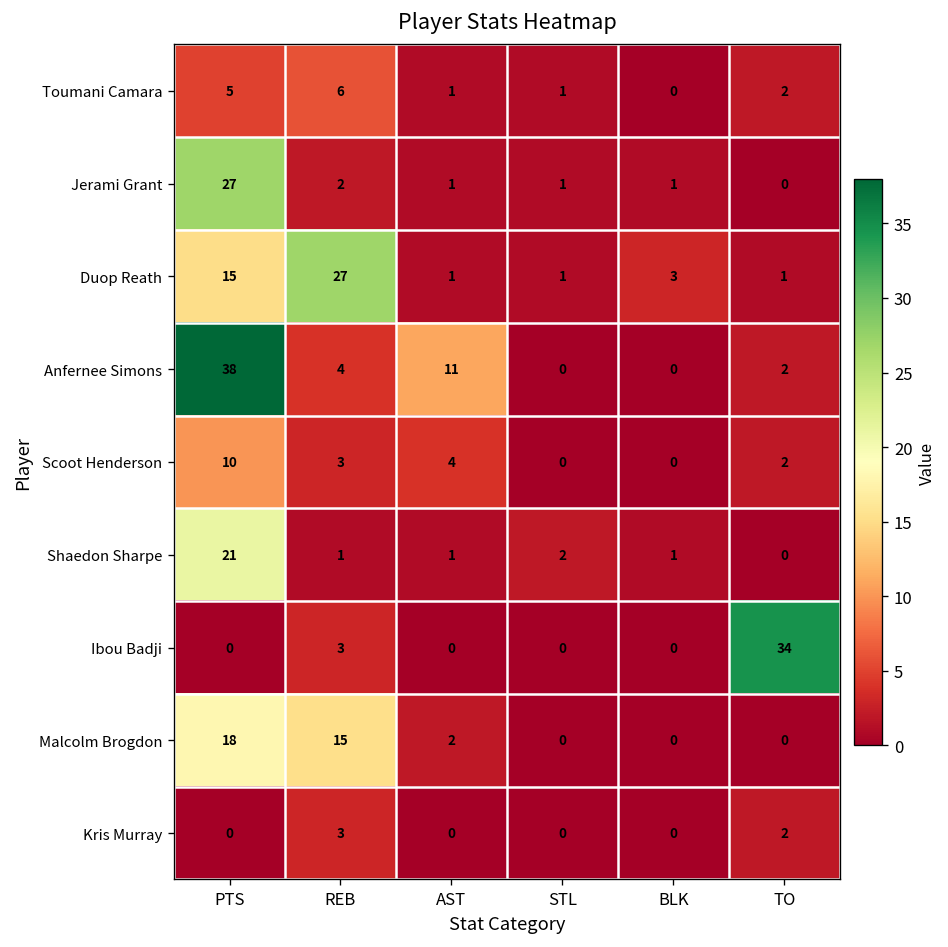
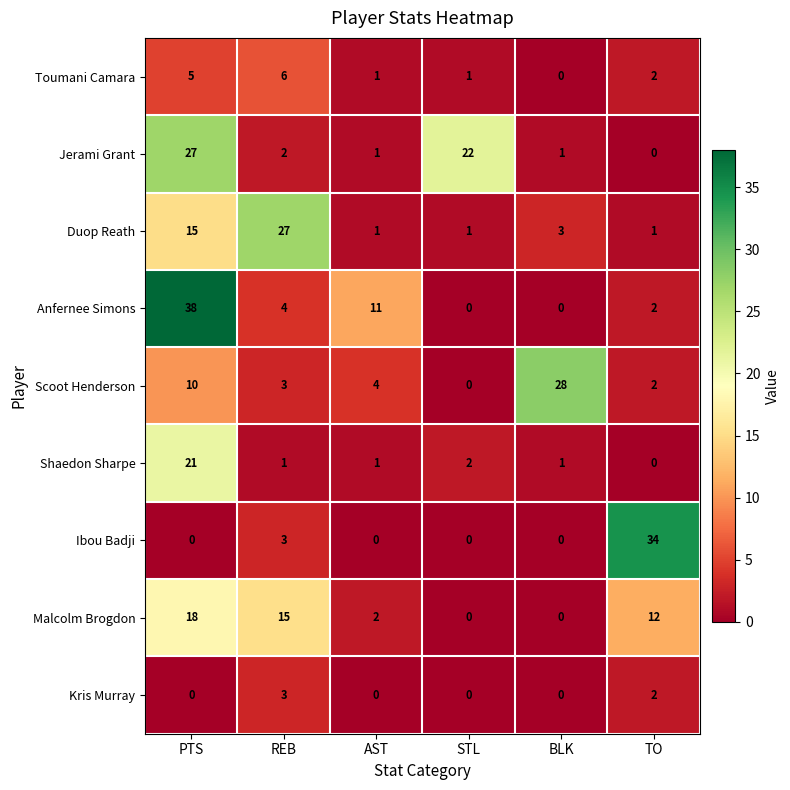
Jerami Grant, STL: 1 -> 22
Scoot Henderson, BLK: 0 -> 28
Malcolm Brogdon, TO: 0 -> 12
